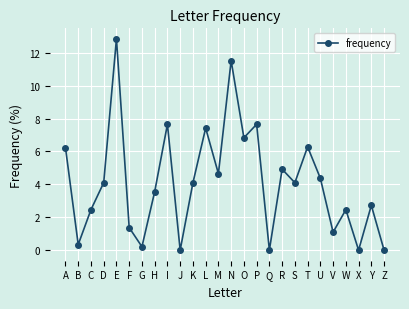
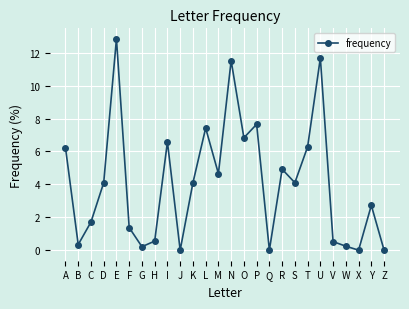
C: 2.5 -> 1.7
H: 3.6 -> 0.6
I: 7.7 -> 6.6
U: 4.4 -> 11.7
V: 1.1 -> 0.5
W: 2.5 -> 0.2
